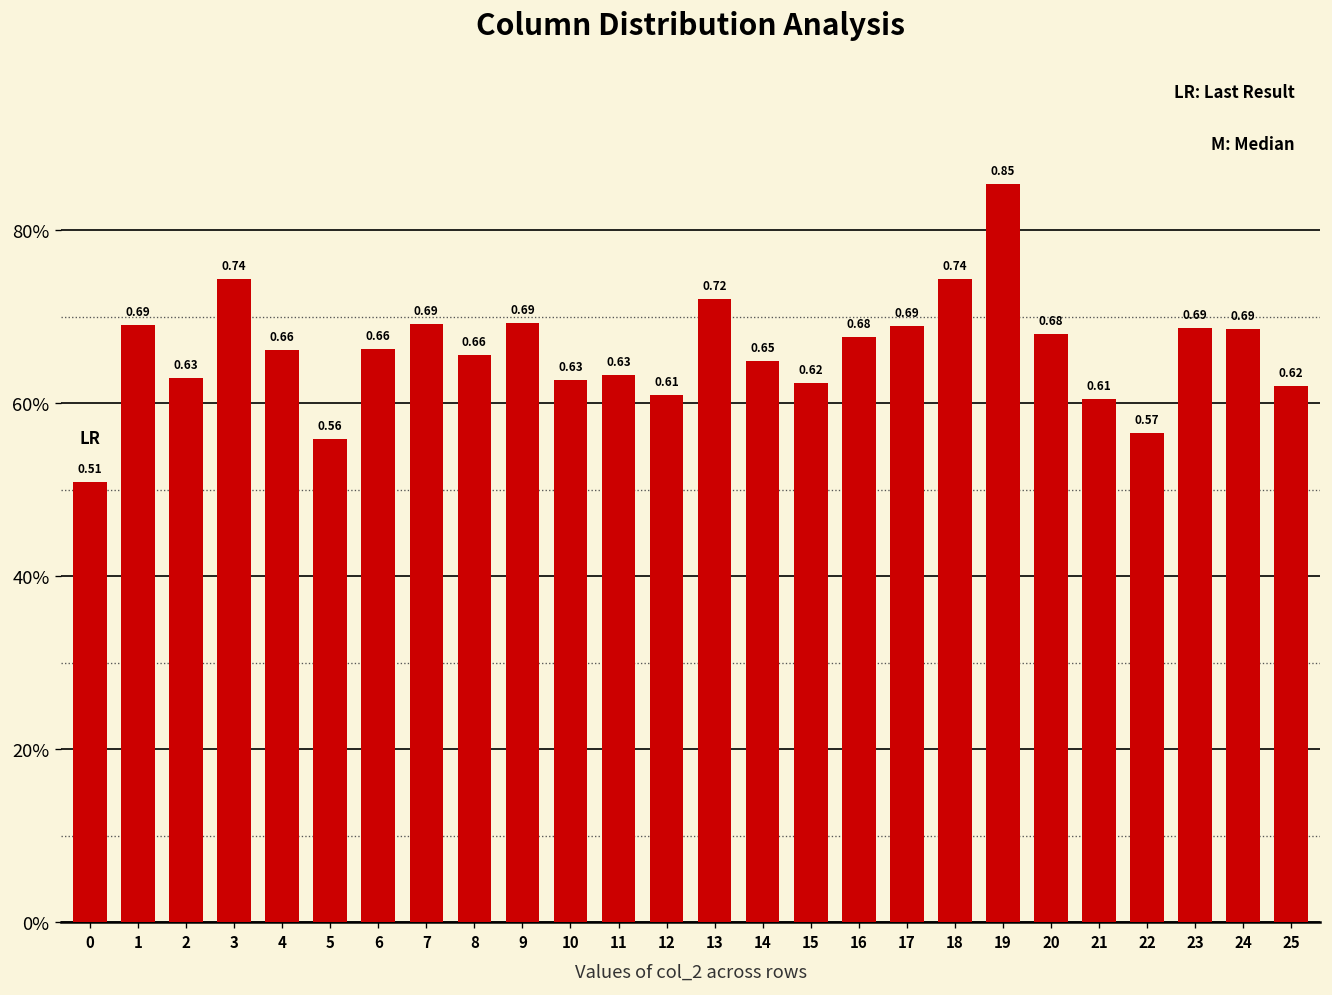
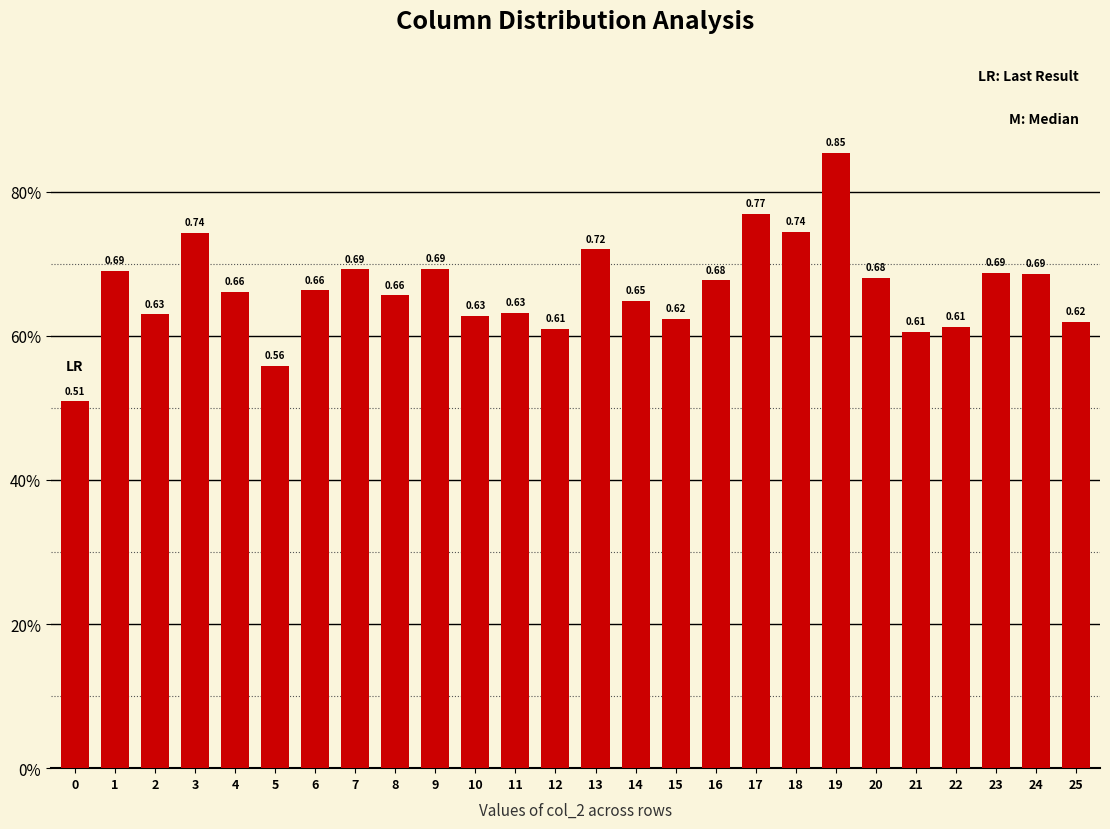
17: 0.69 -> 0.77
22: 0.57 -> 0.61
